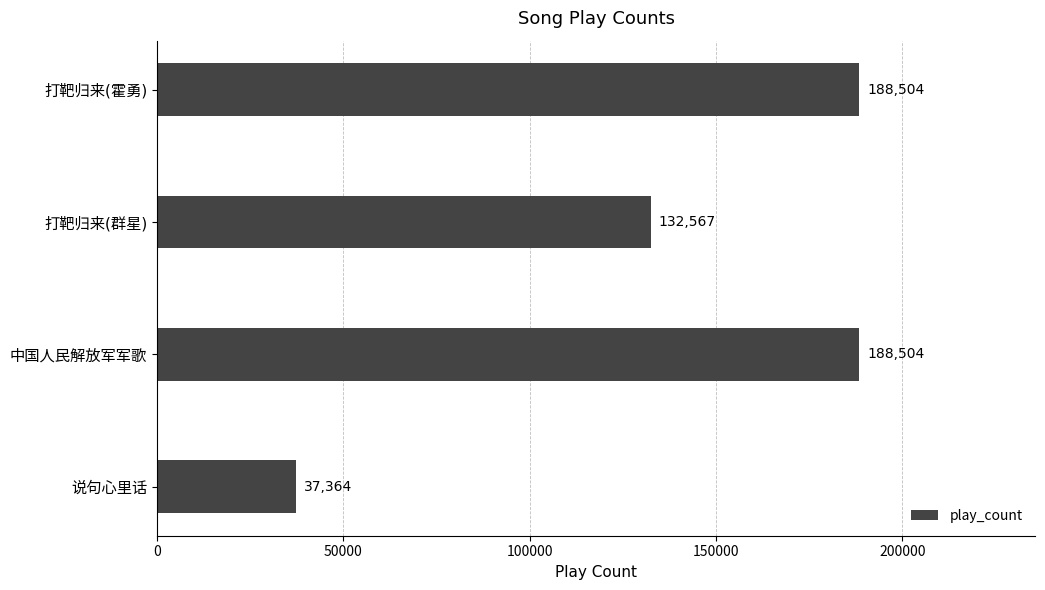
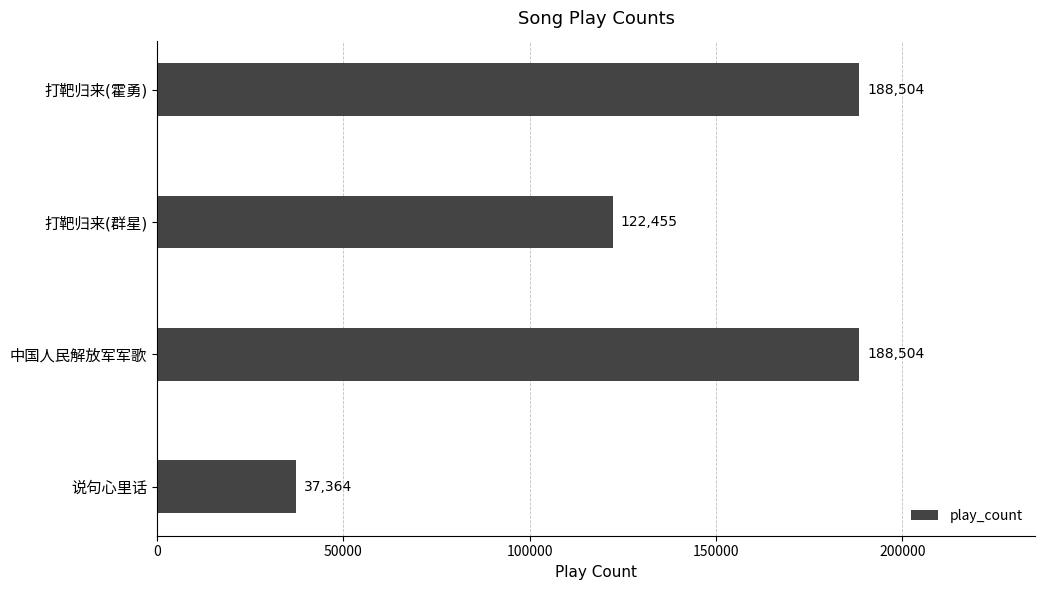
打靶归来(群星): 132,567 -> 122,455
